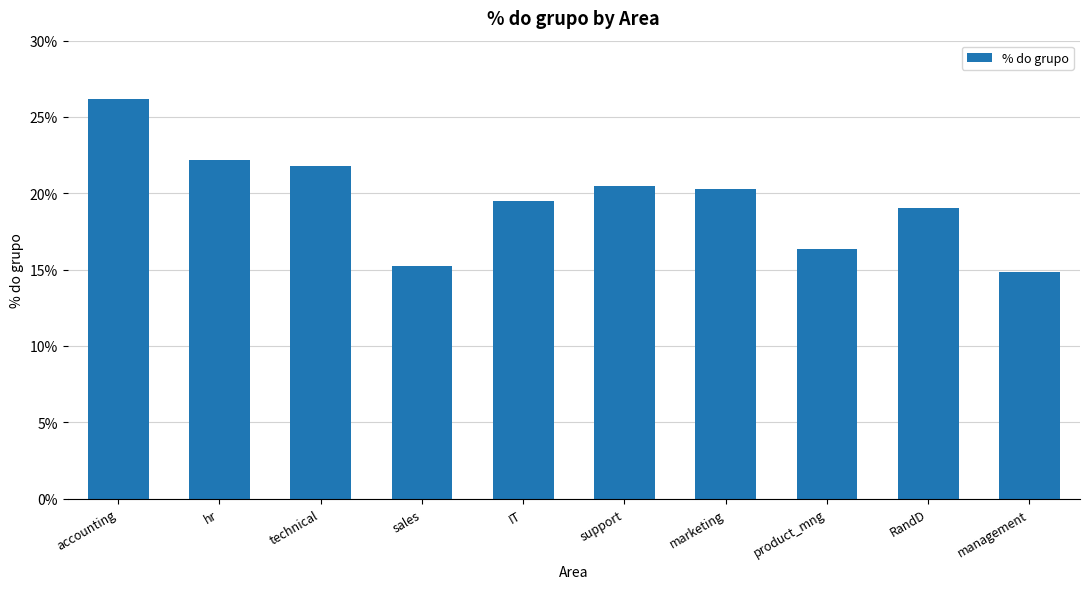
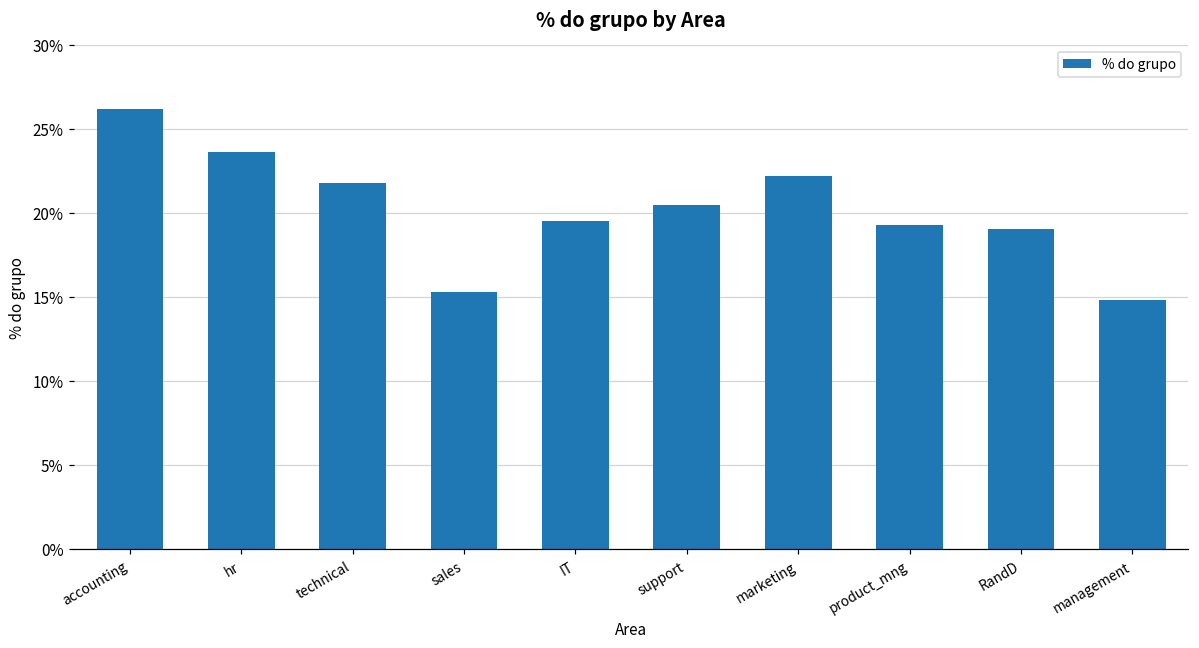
hr: 22.2% -> 23.6%
marketing: 20.3% -> 22.2%
product_mng: 16.4% -> 19.3%
